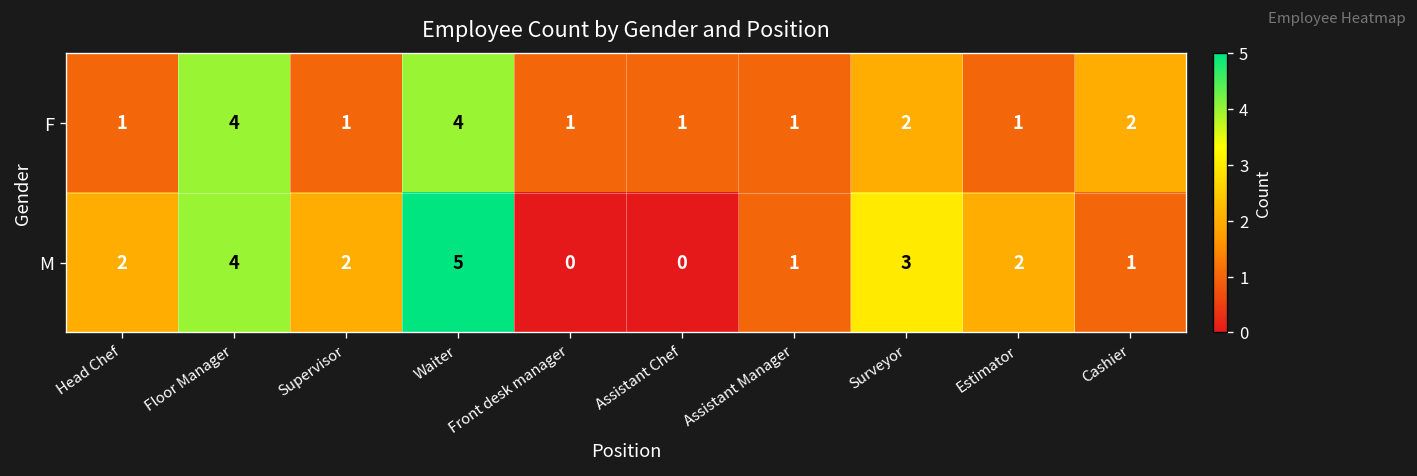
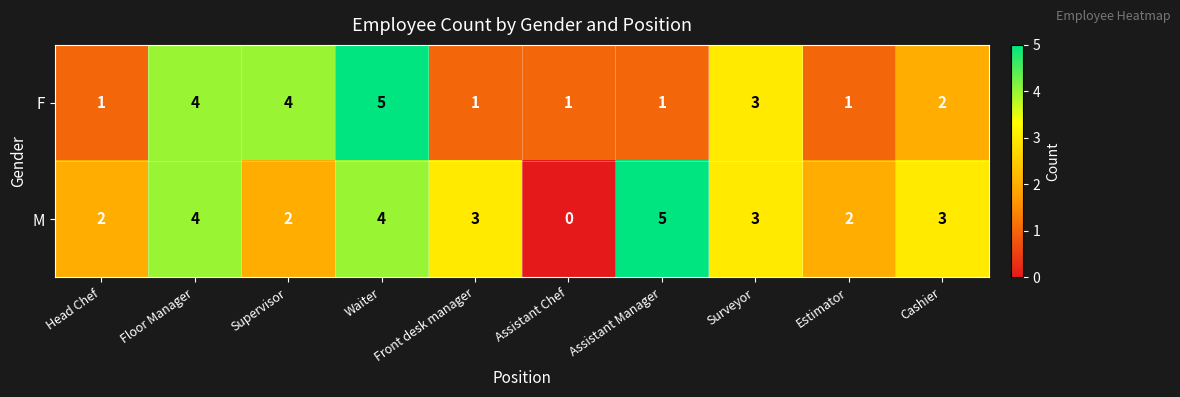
F, Supervisor: 1 -> 4
F, Waiter: 4 -> 5
F, Surveyor: 2 -> 3
M, Waiter: 5 -> 4
M, Front desk manager: 0 -> 3
M, Assistant Manager: 1 -> 5
M, Cashier: 1 -> 3
